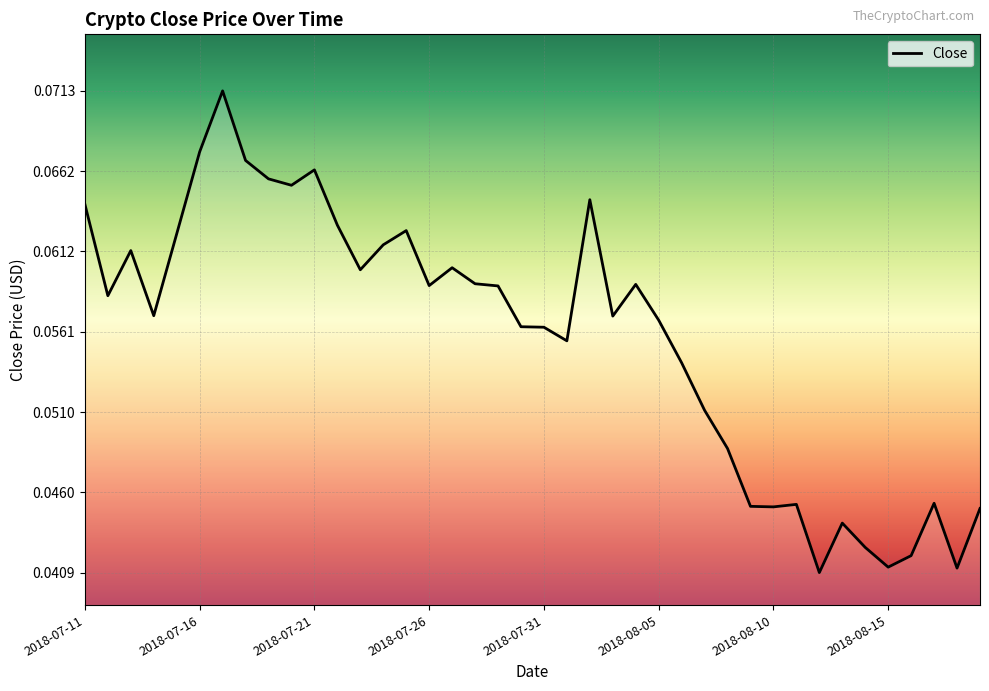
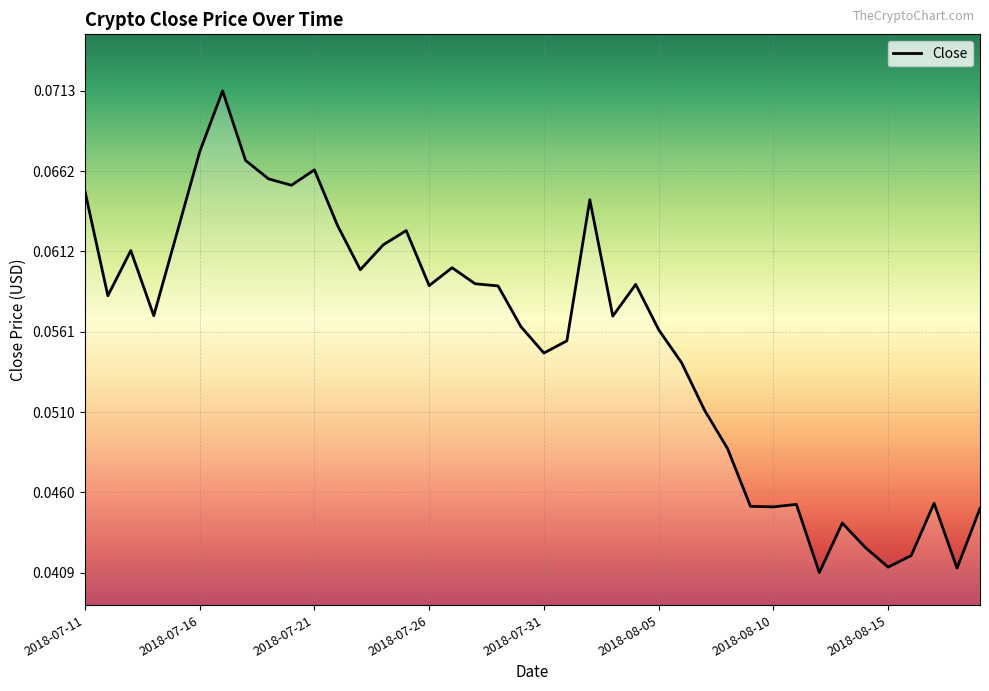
2018-07-11: 0.0641 -> 0.0650
2018-07-31: 0.0564 -> 0.0548
2018-08-05: 0.0568 -> 0.0562
